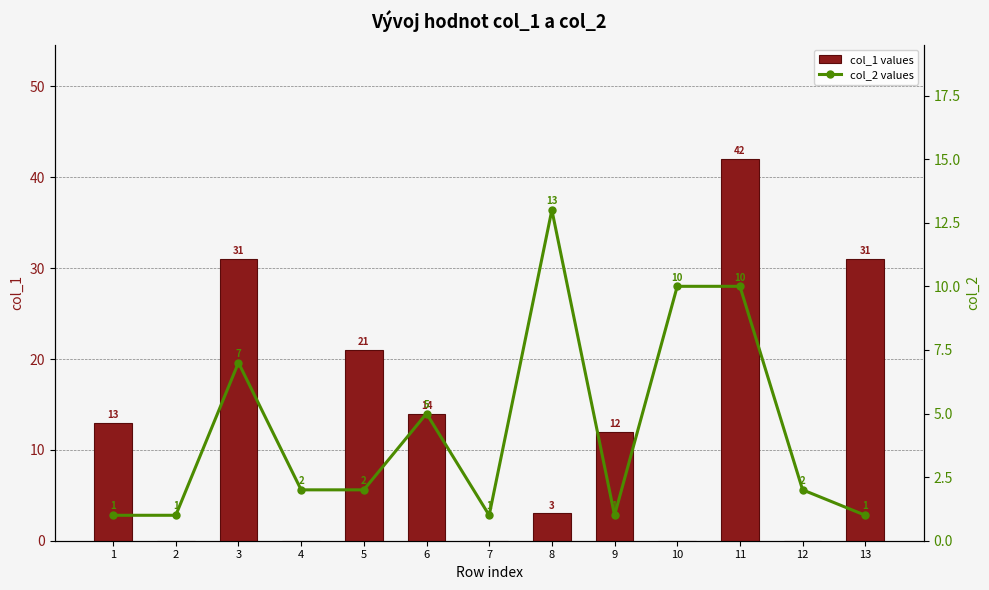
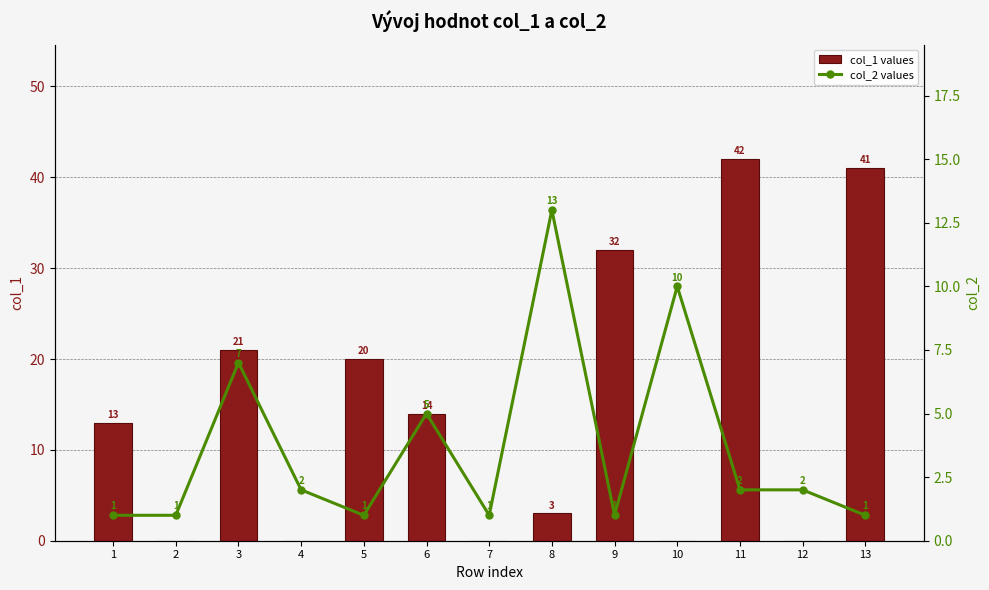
col_1 values, 3: 31 -> 21
col_1 values, 5: 21 -> 20
col_1 values, 9: 12 -> 32
col_1 values, 13: 31 -> 41
col_2 values, 5: 2 -> 1
col_2 values, 11: 10 -> 2
